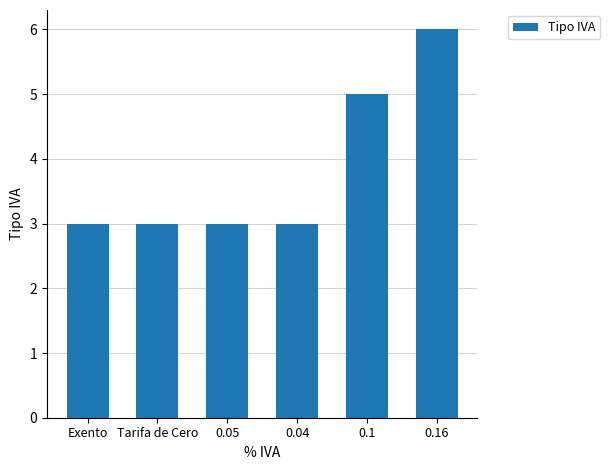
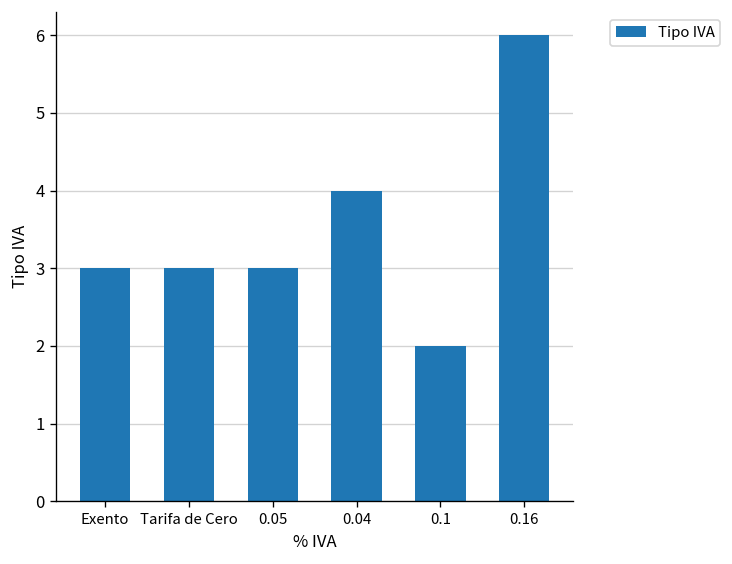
0.04: 3 -> 4
0.1: 5 -> 2
